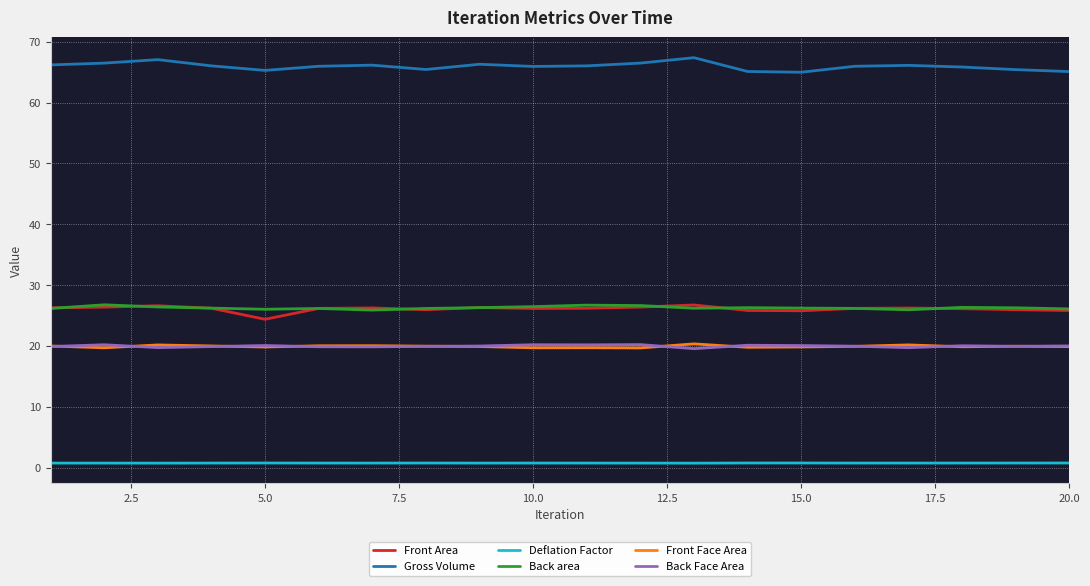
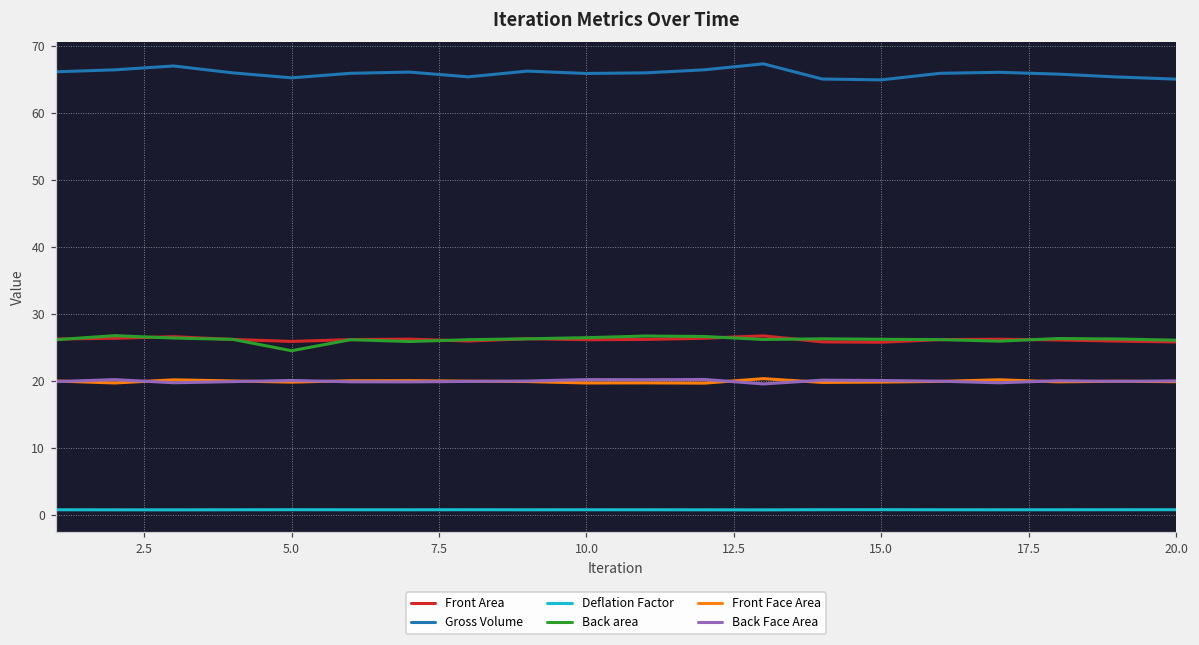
Front Area, 5.0: 24 -> 26
Back area, 5.0: 26 -> 25
